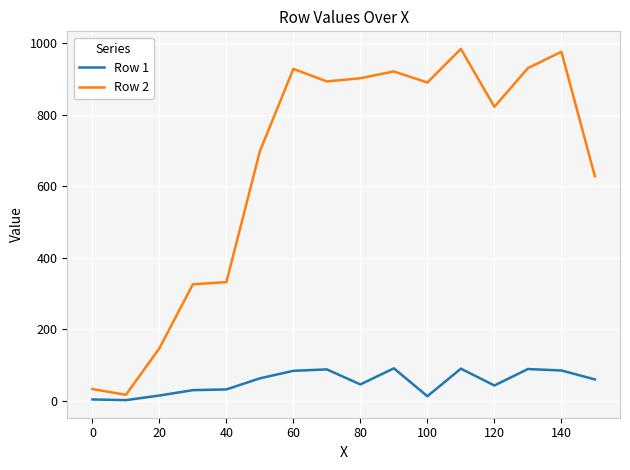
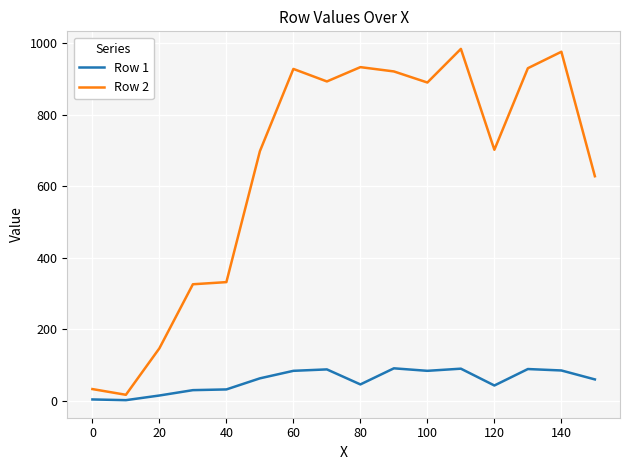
Row 2, 80: 900 -> 930
Row 1, 100: 10 -> 80
Row 2, 120: 820 -> 700
